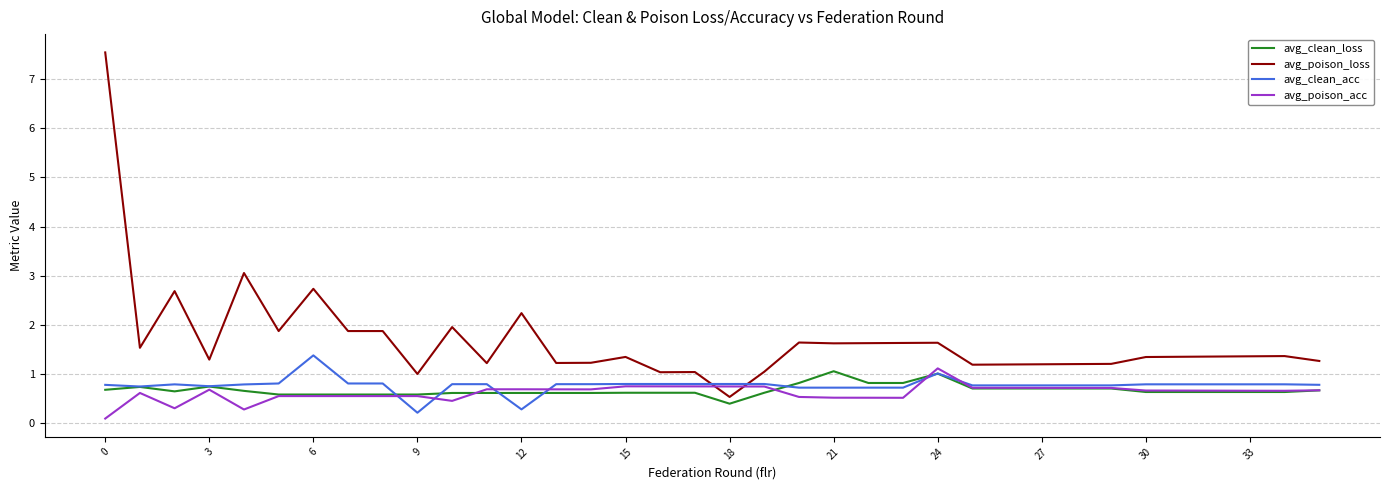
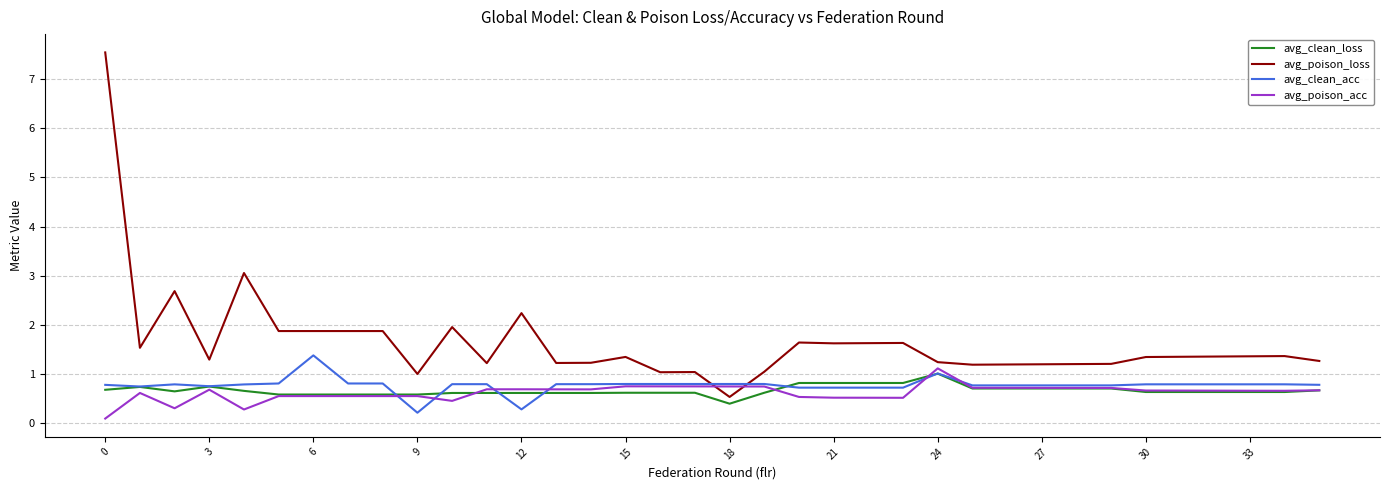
avg_poison_loss, 6: 2.7 -> 1.9
avg_clean_loss, 21: 1.1 -> 0.8
avg_poison_loss, 24: 1.6 -> 1.2
